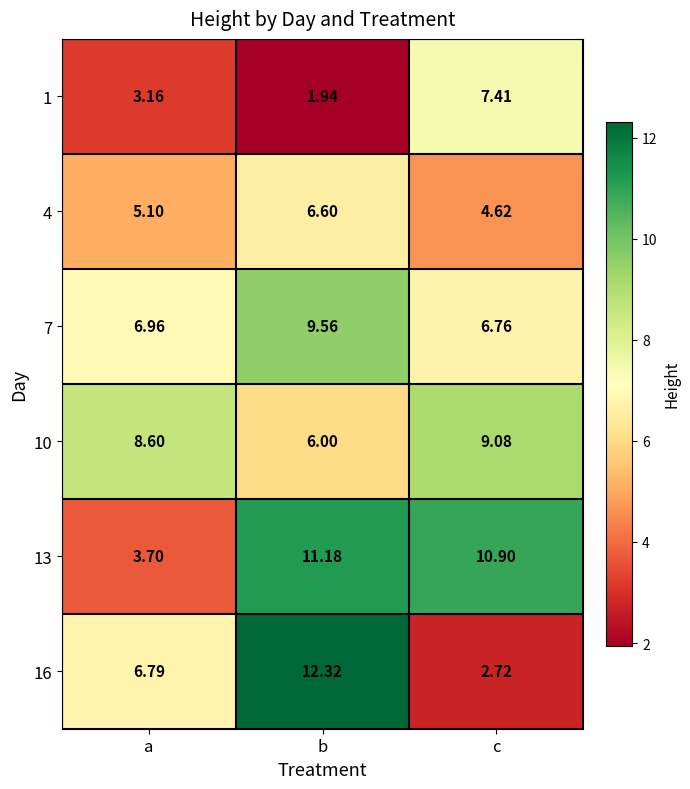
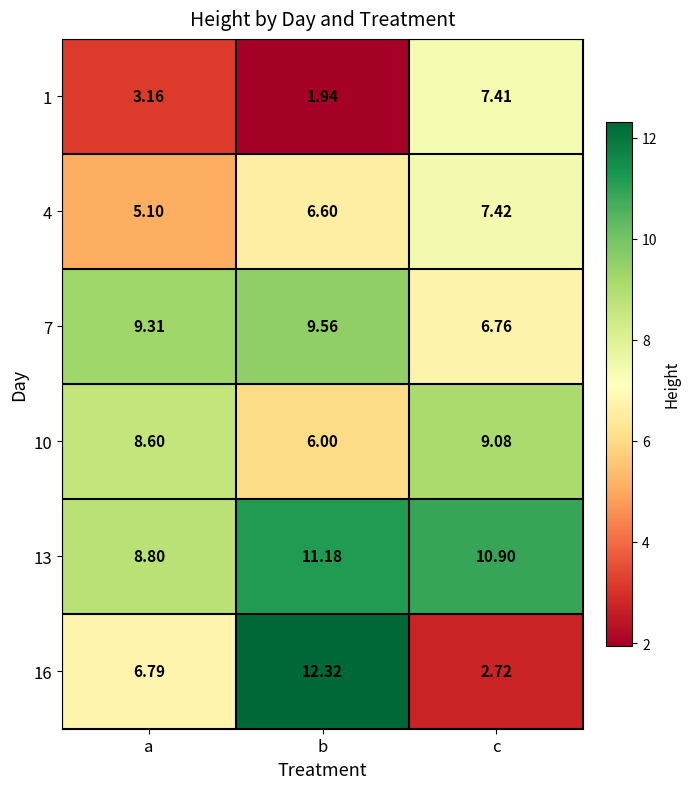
4, c: 4.62 -> 7.42
7, a: 6.96 -> 9.31
13, a: 3.70 -> 8.80
